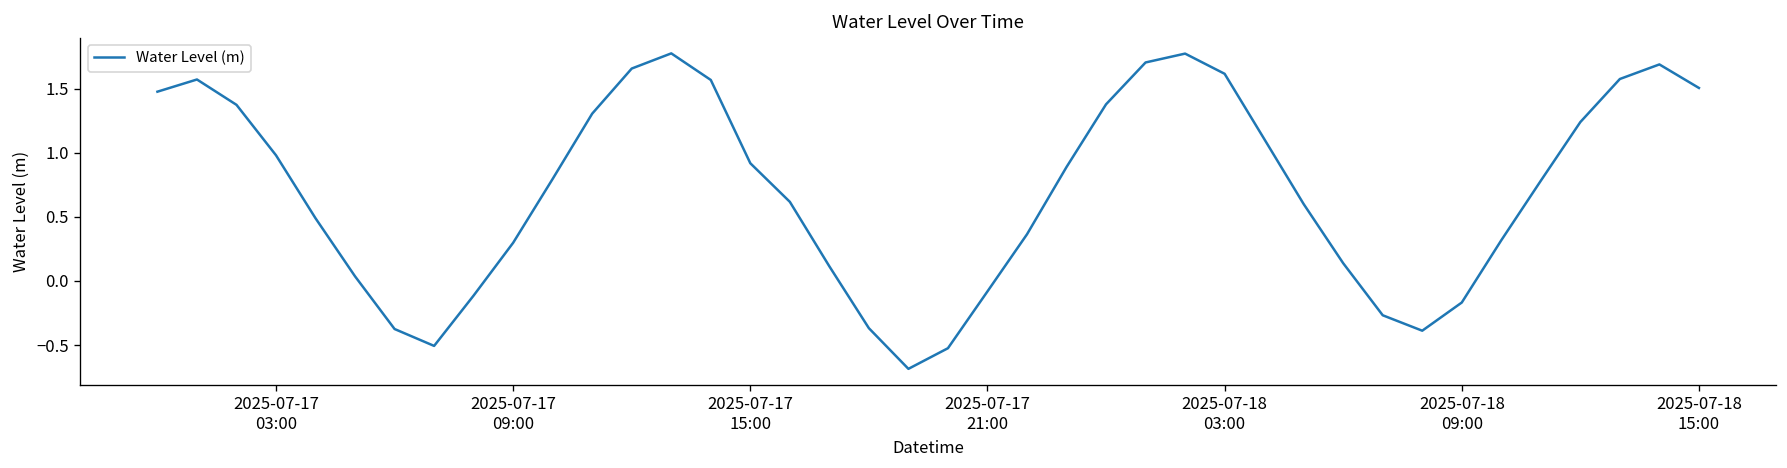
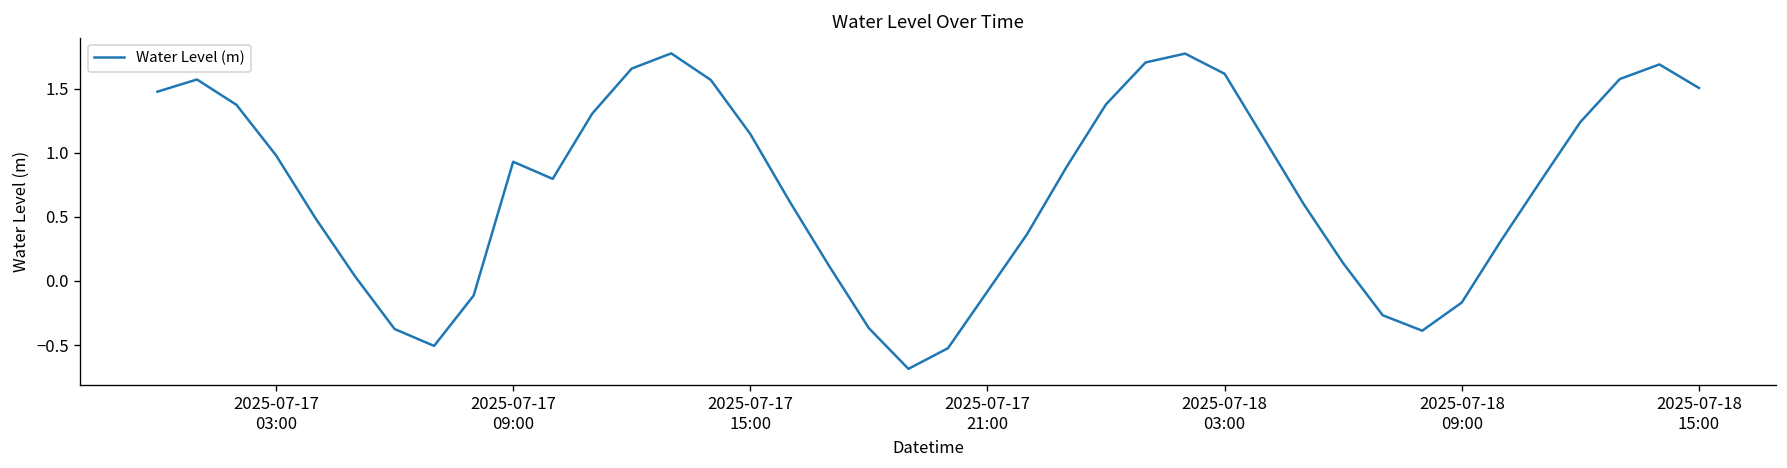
2025-07-17 09:00: 0.30 -> 0.93
2025-07-17 15:00: 0.92 -> 1.15
